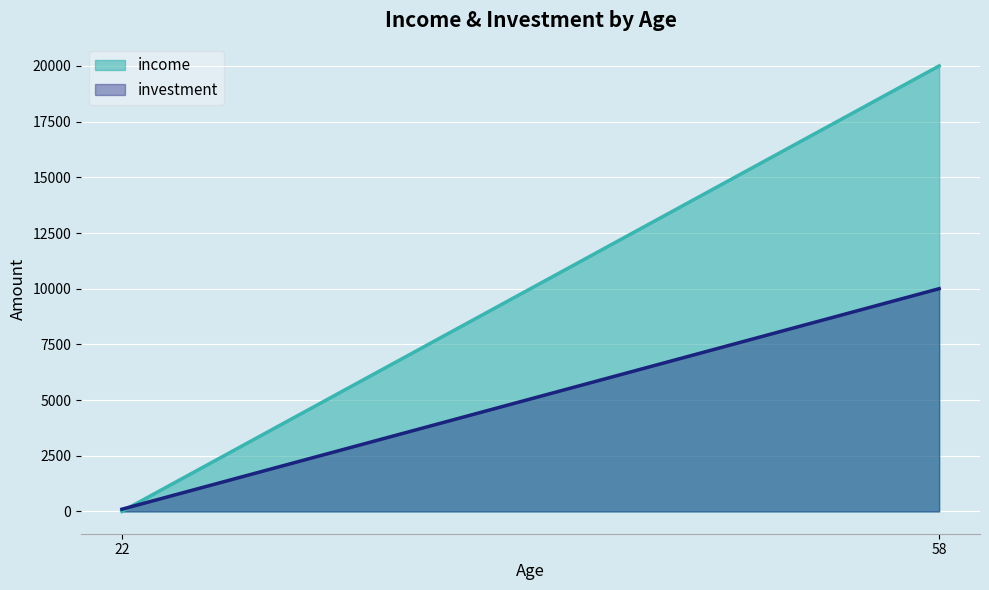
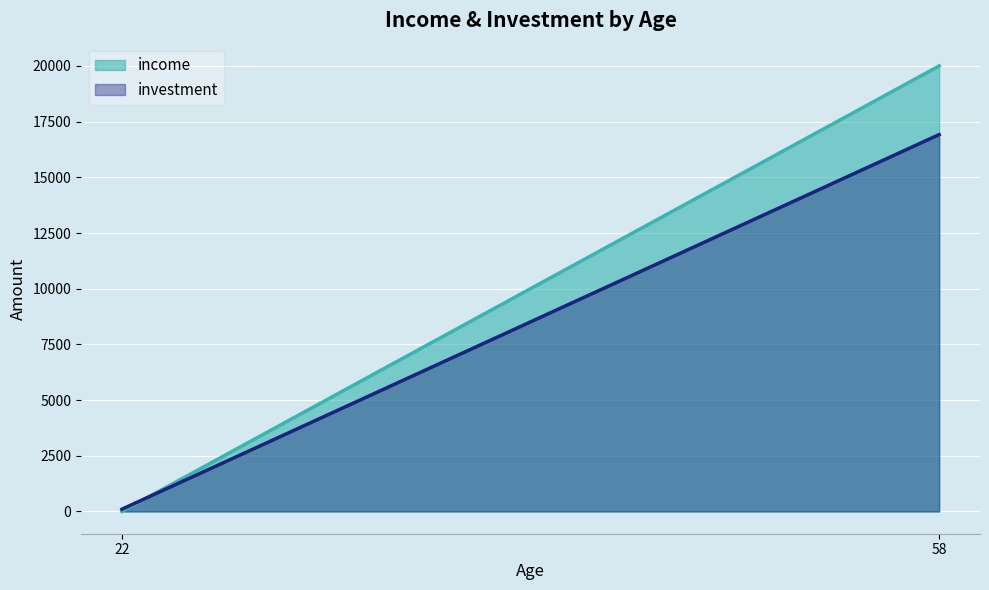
investment, 58: 10000 -> 16900
